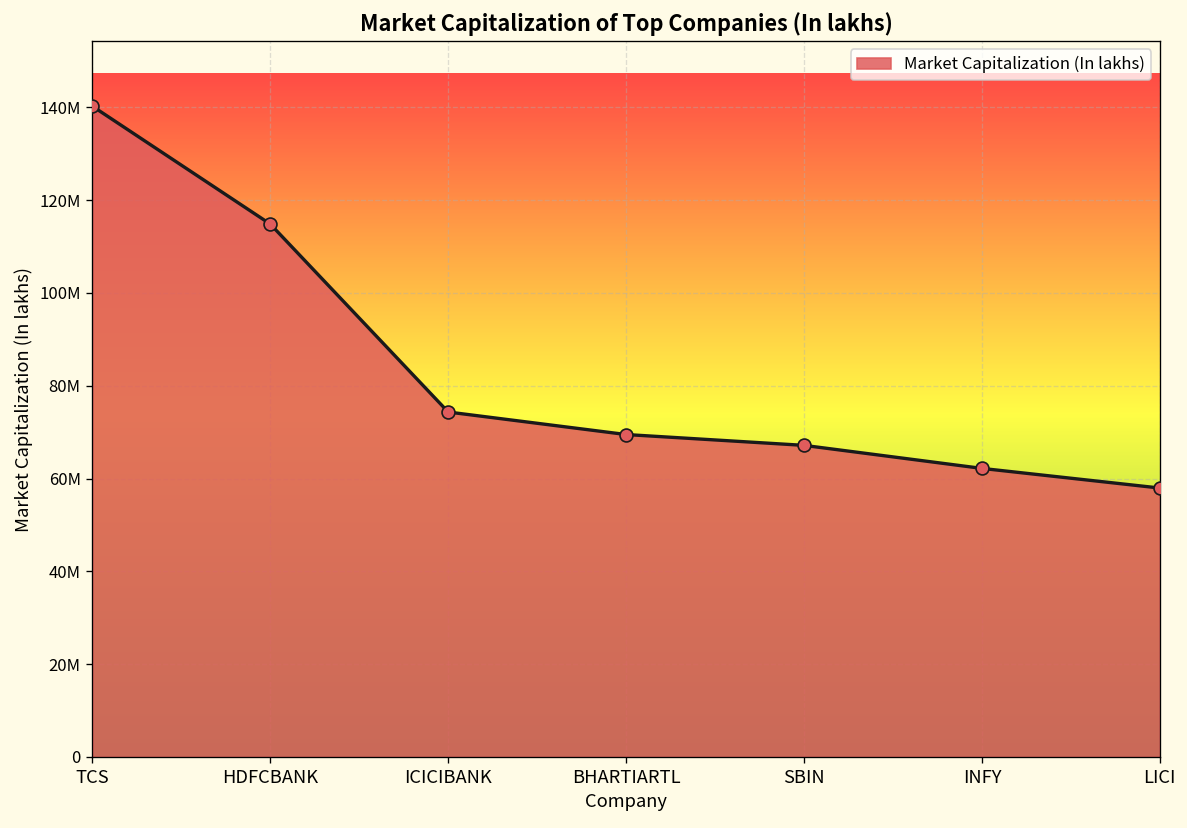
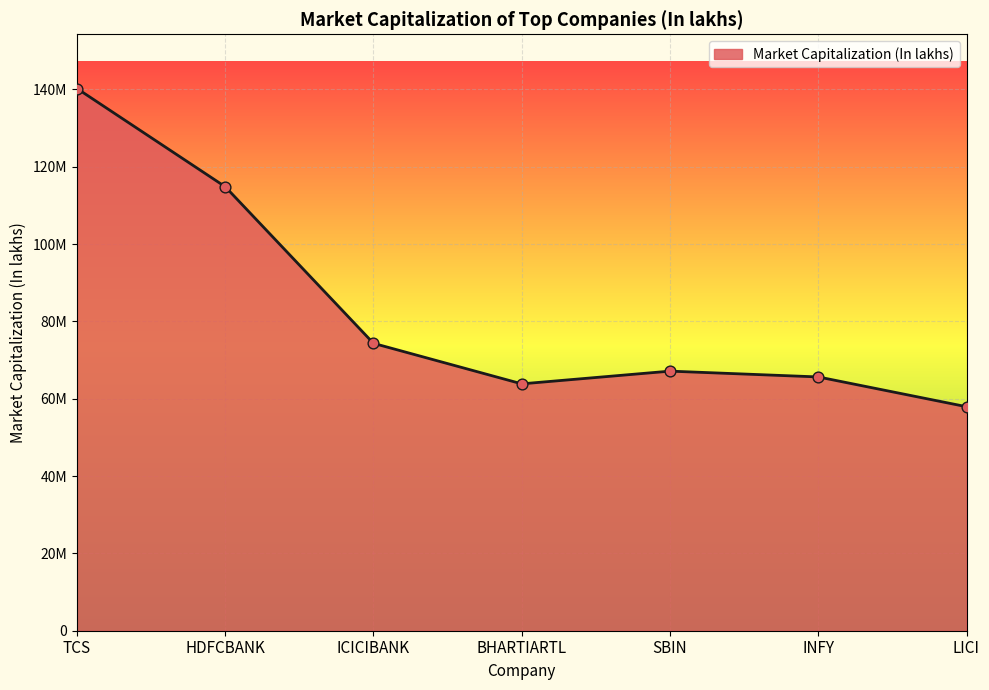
BHARTIARTL: 69000000 -> 64000000
INFY: 62000000 -> 66000000
